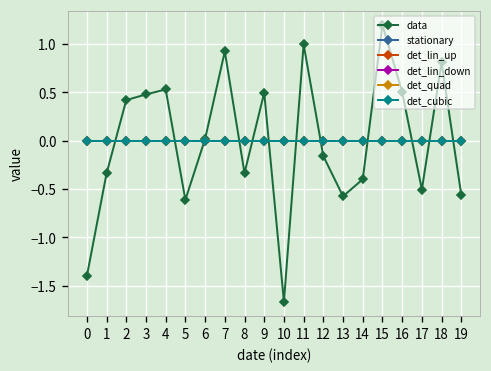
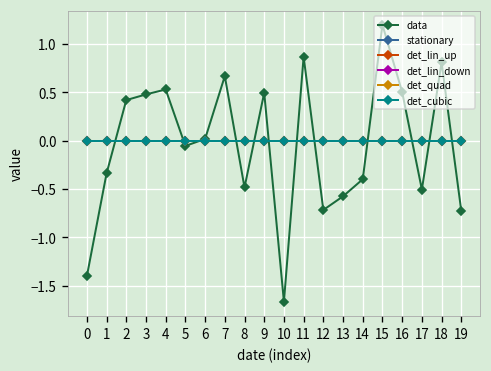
data, 5: -0.6 -> -0.1
data, 7: 0.9 -> 0.7
data, 8: -0.3 -> -0.5
data, 11: 1.0 -> 0.9
data, 12: -0.2 -> -0.7
data, 19: -0.6 -> -0.7
